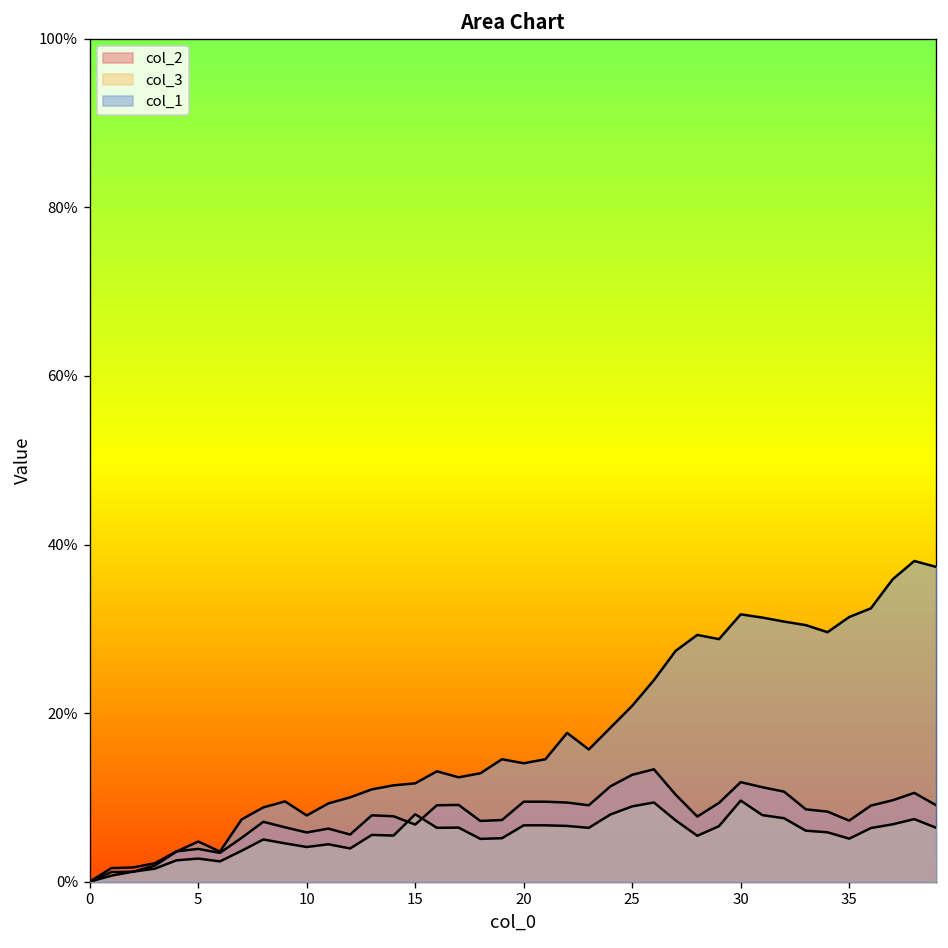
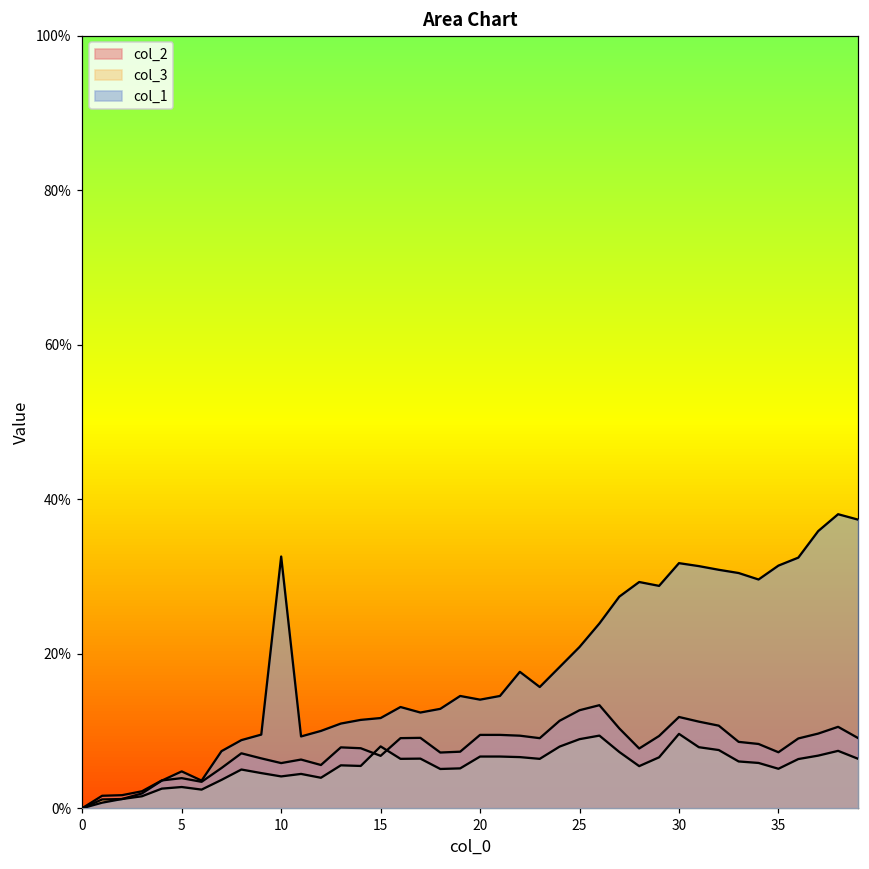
col_1, 10: 8% -> 33%
